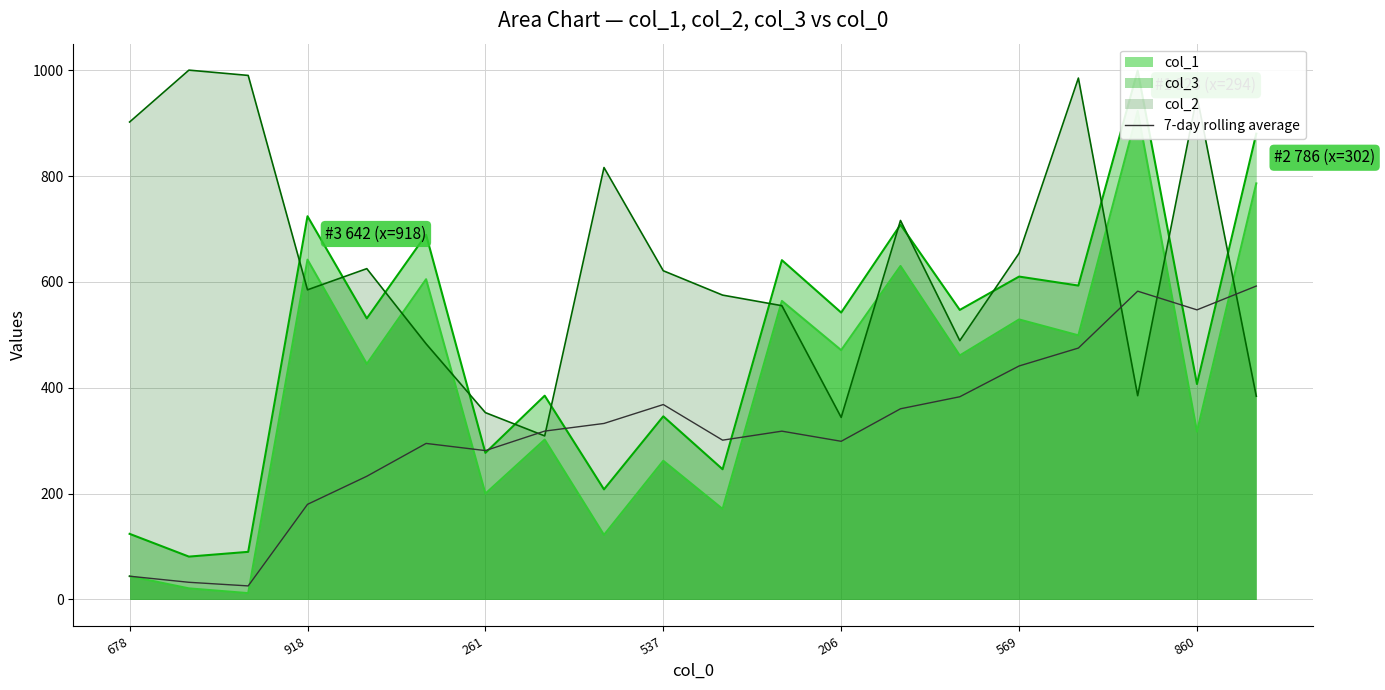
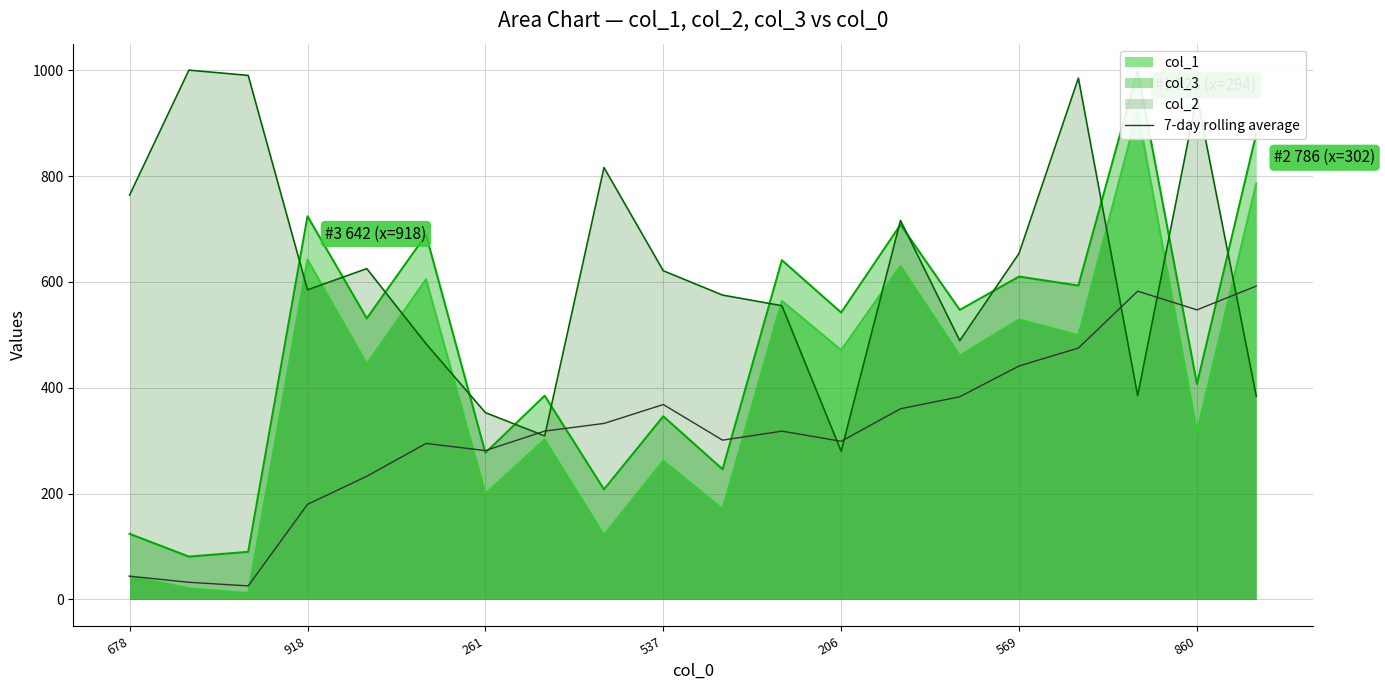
col_2, 678: 900 -> 760
col_2, 206: 340 -> 280
